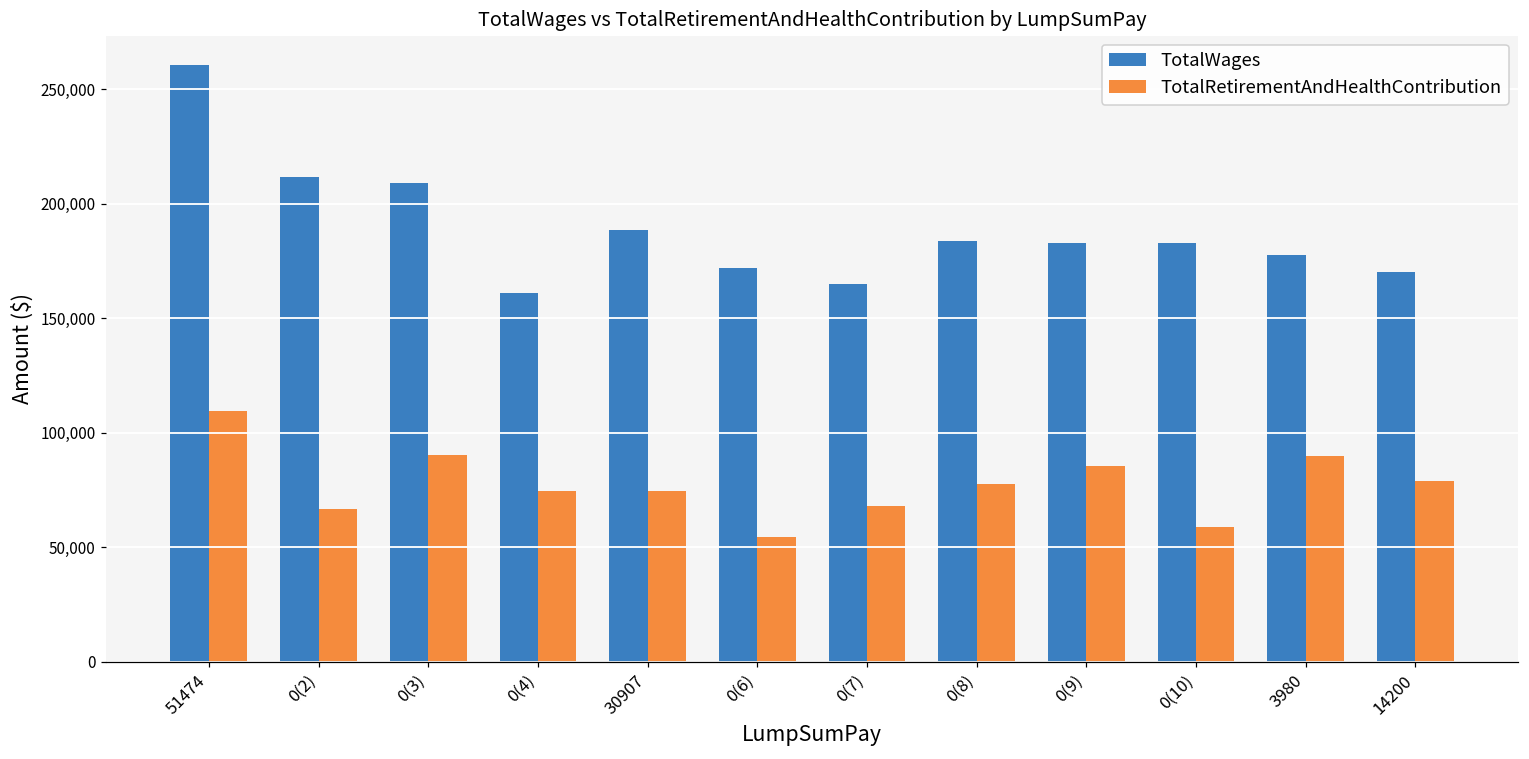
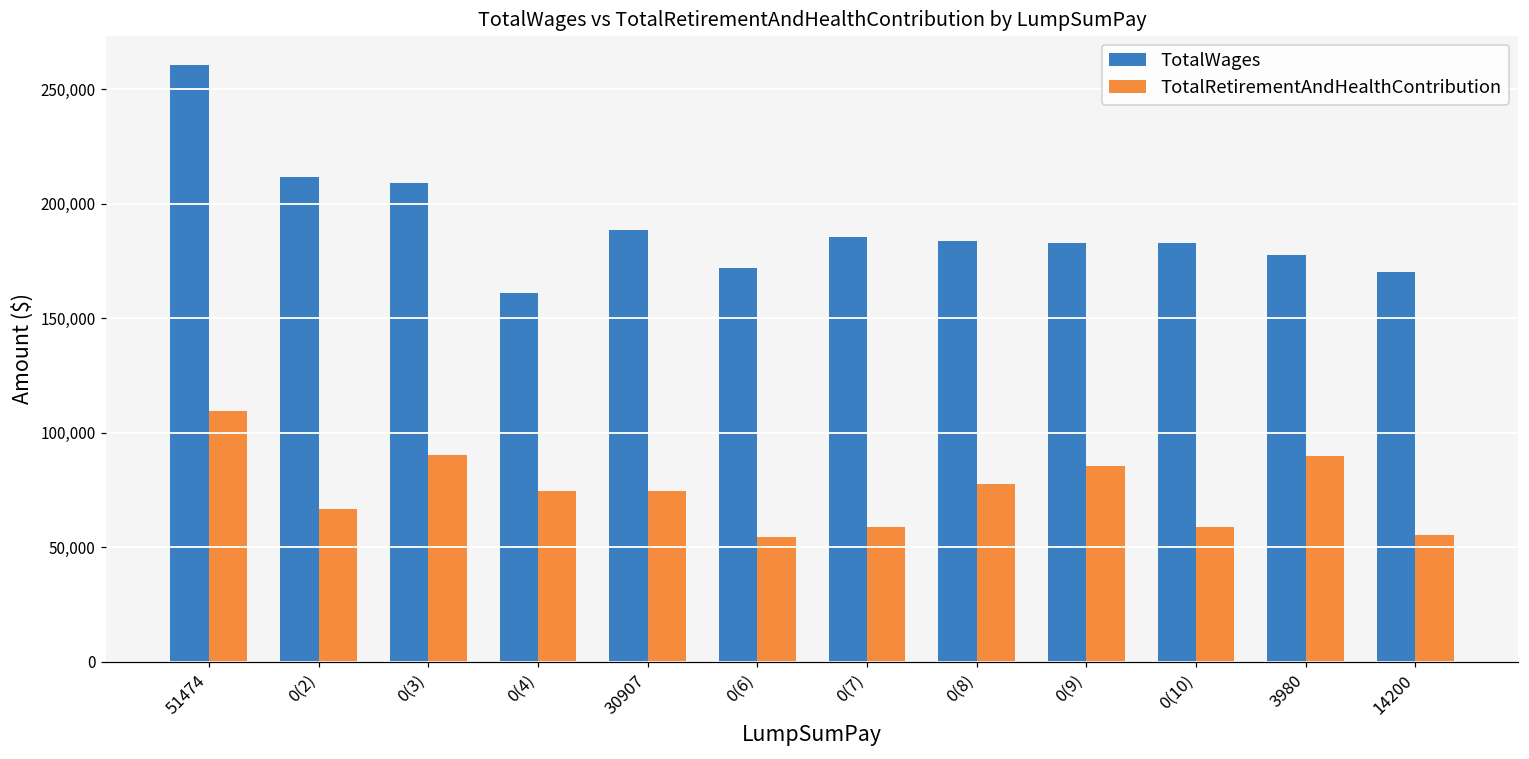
TotalWages, 0(7): 165,000 -> 186,000
TotalRetirementAndHealthContribution, 0(7): 68,000 -> 59,000
TotalRetirementAndHealthContribution, 14200: 79,000 -> 55,000
